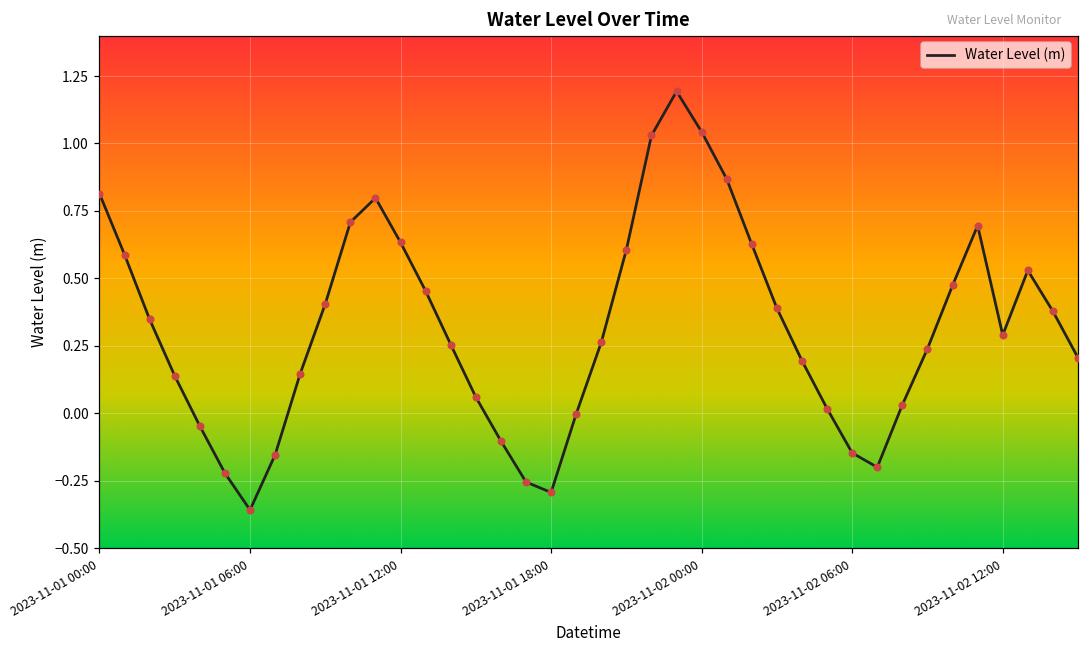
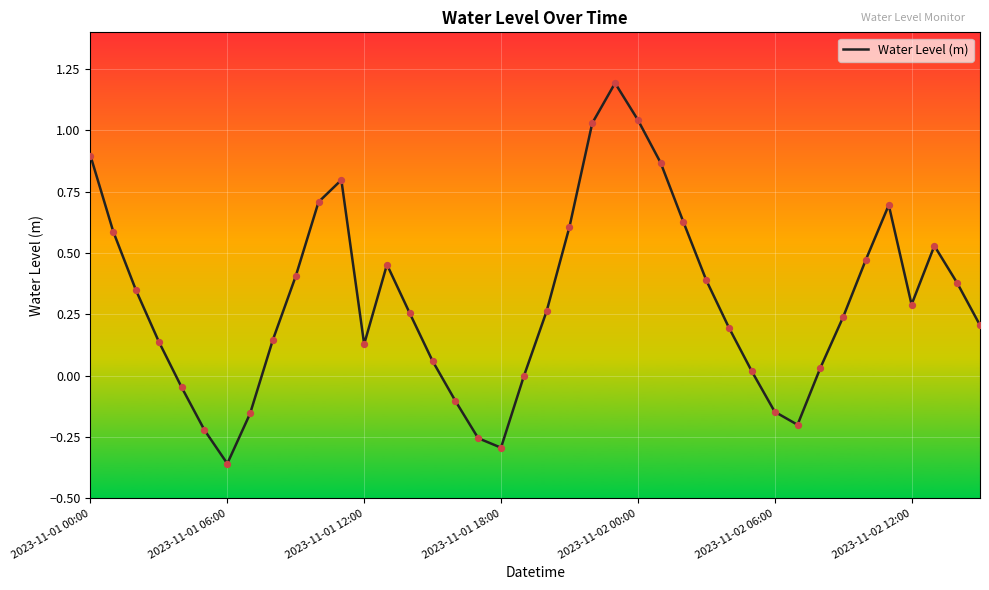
2023-11-01 00:00: 0.81 -> 0.90
2023-11-01 12:00: 0.63 -> 0.13
